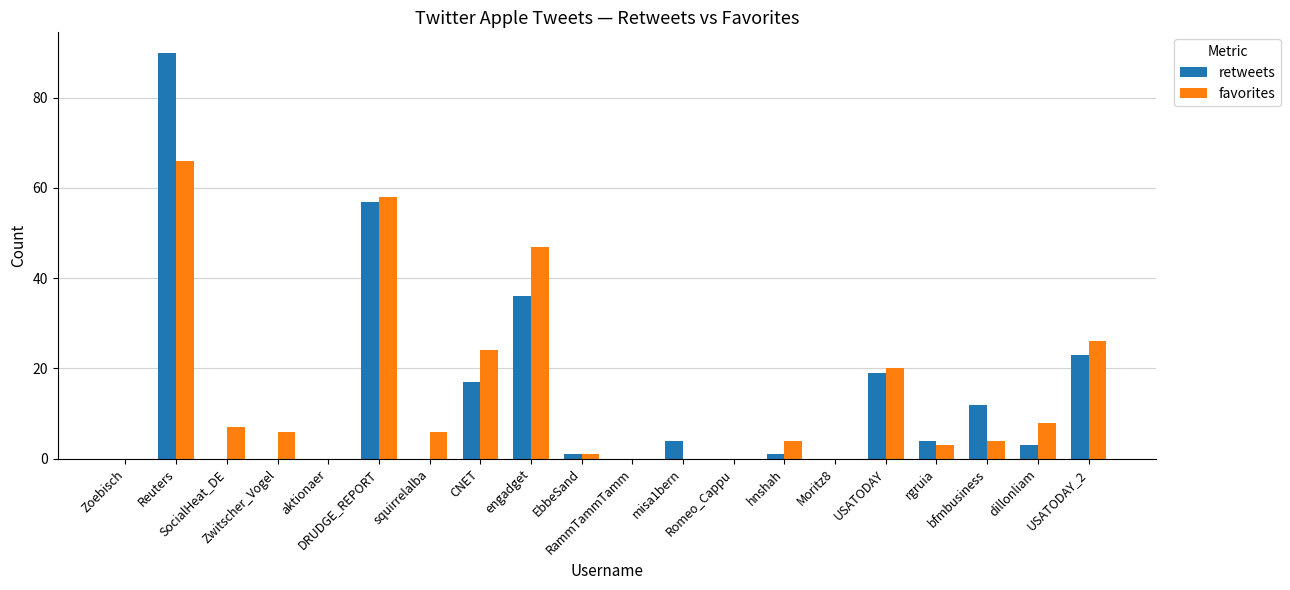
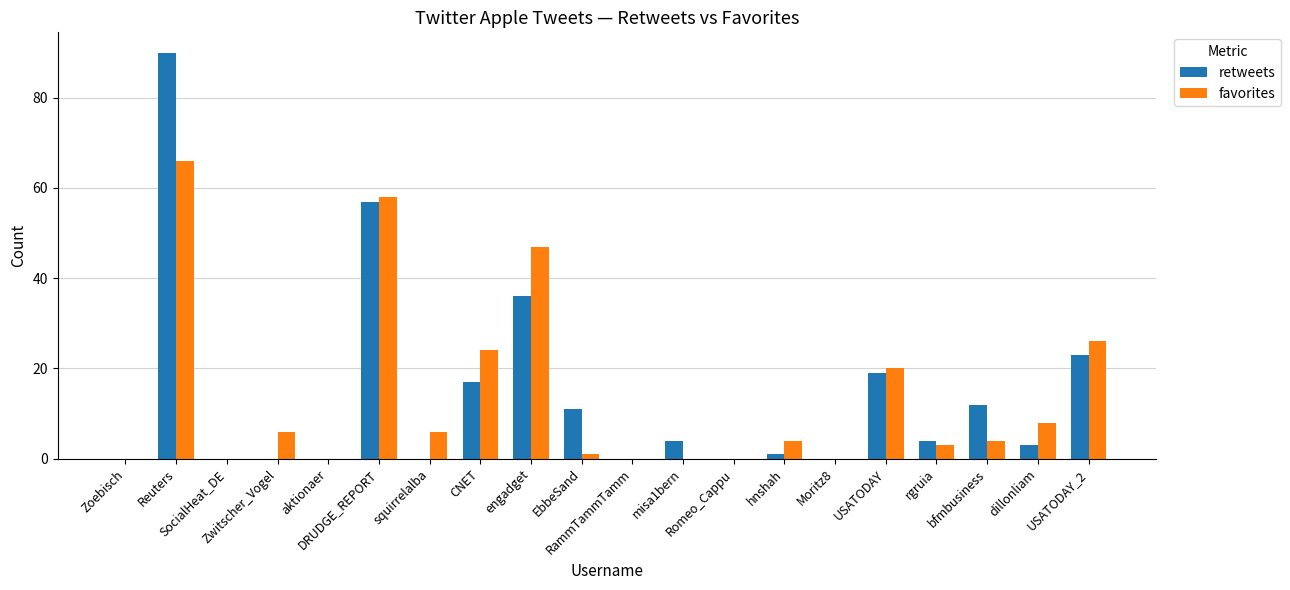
favorites, SocialHeat_DE: 7 -> 0
retweets, EbbeSand: 1 -> 11
